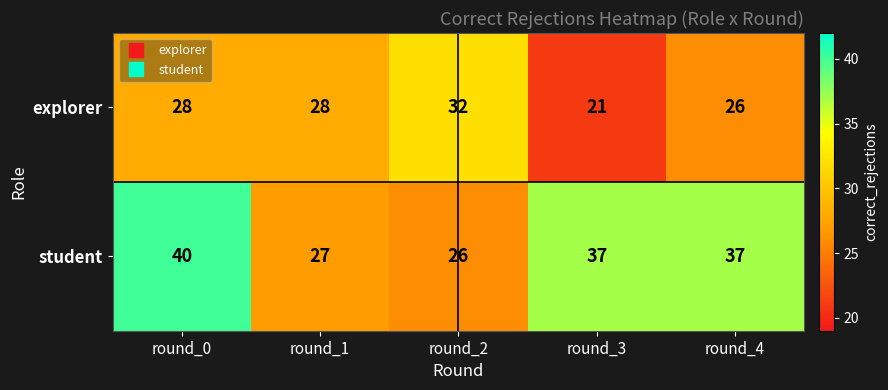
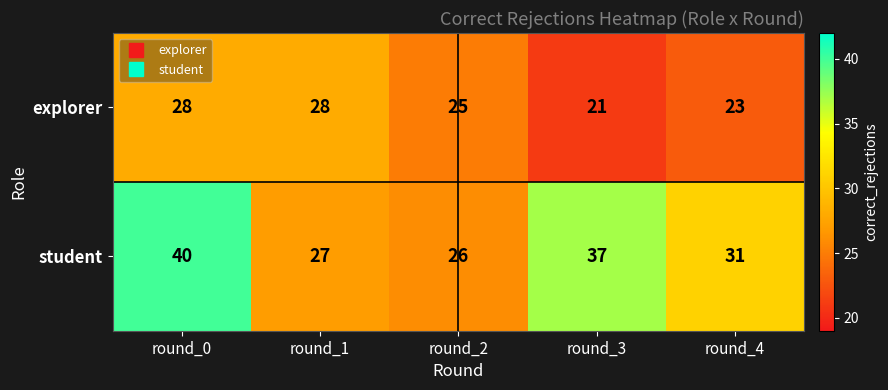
explorer, round_2: 32 -> 25
explorer, round_4: 26 -> 23
student, round_4: 37 -> 31
